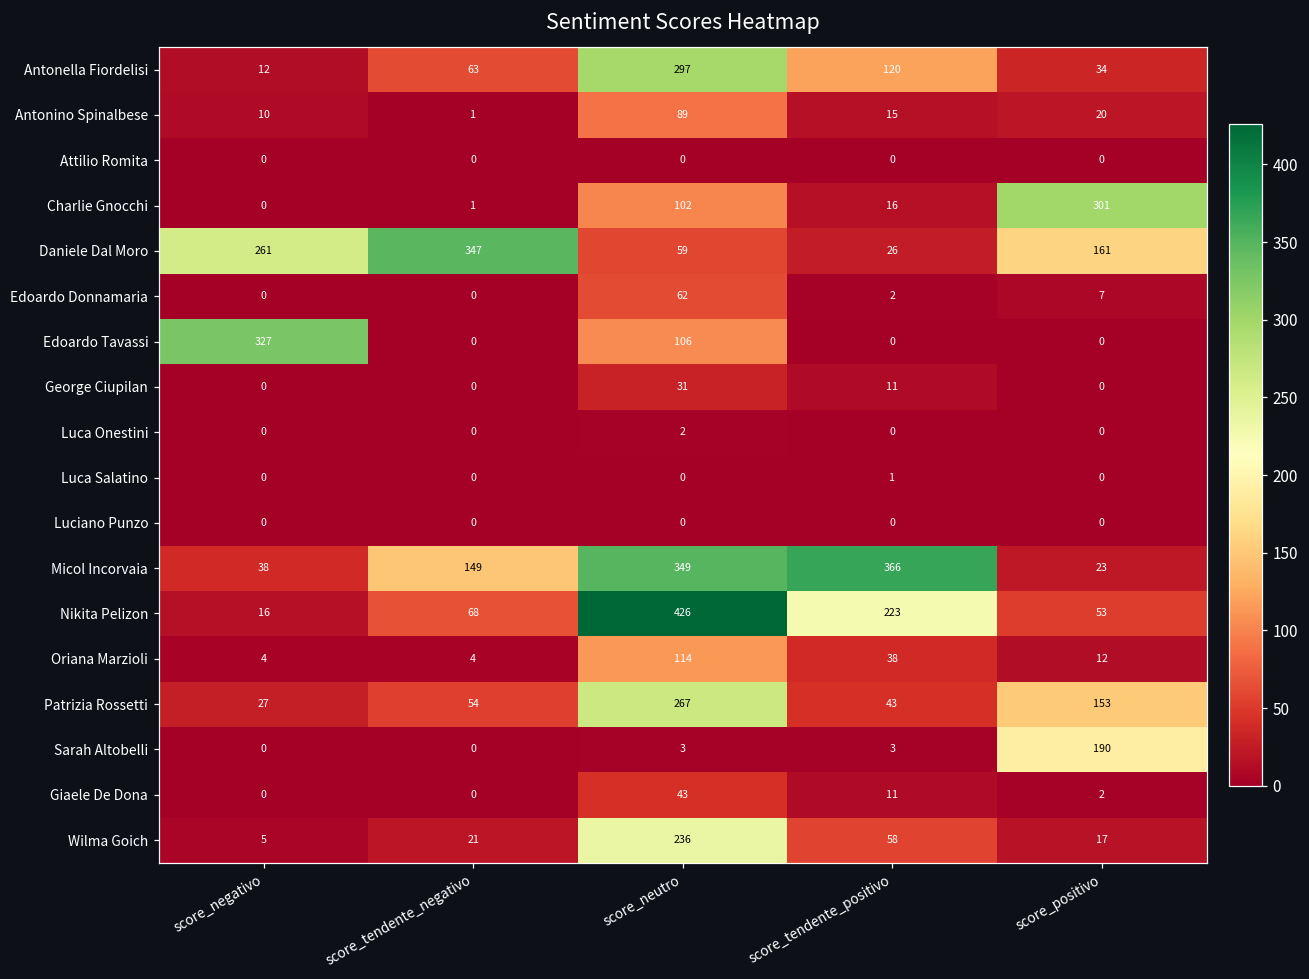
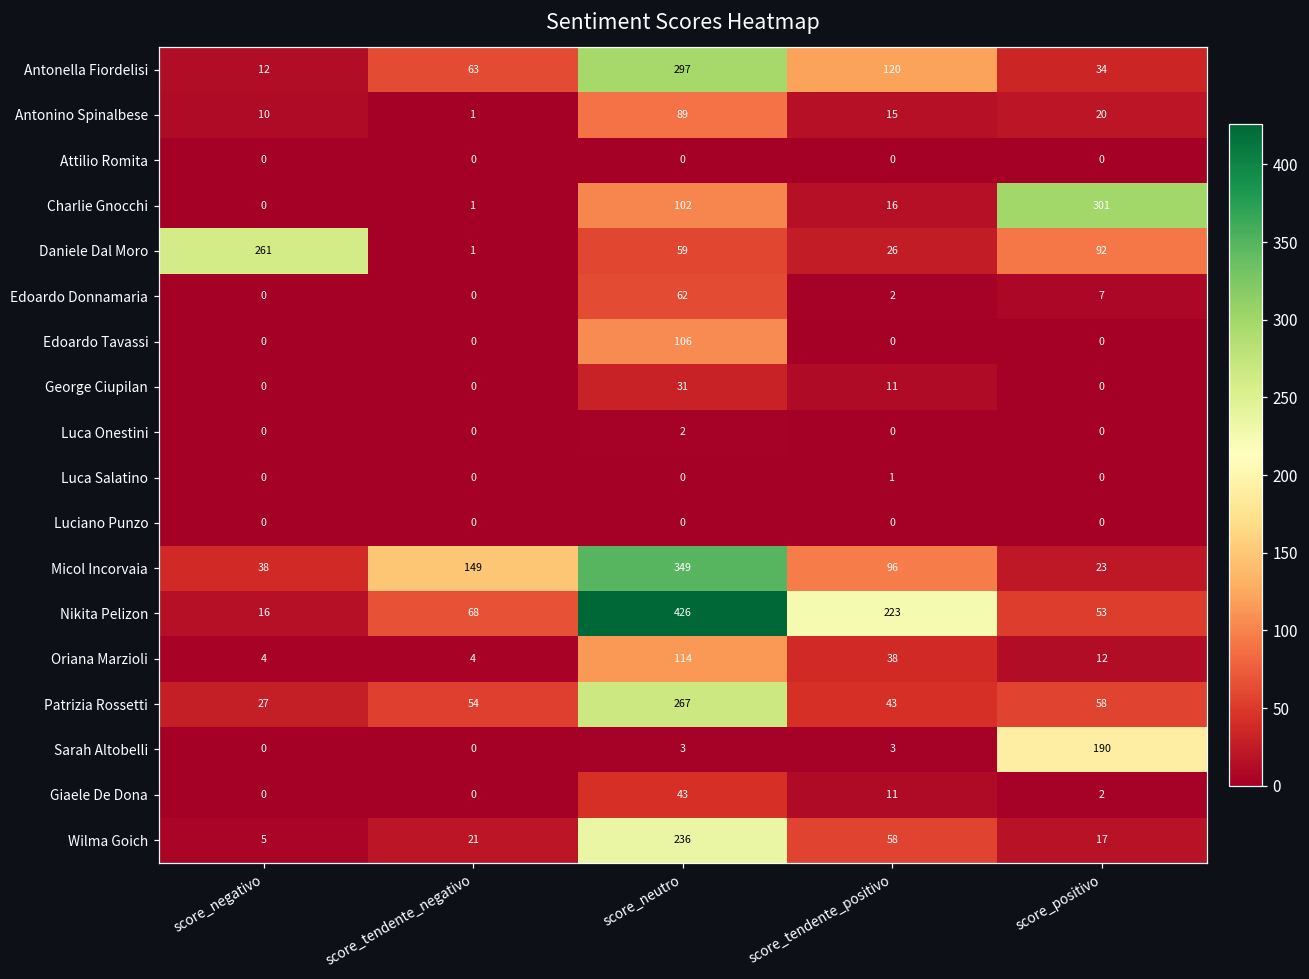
Daniele Dal Moro, score_tendente_negativo: 347 -> 1
Daniele Dal Moro, score_positivo: 161 -> 92
Edoardo Tavassi, score_negativo: 327 -> 0
Micol Incorvaia, score_tendente_positivo: 366 -> 96
Patrizia Rossetti, score_positivo: 153 -> 58
